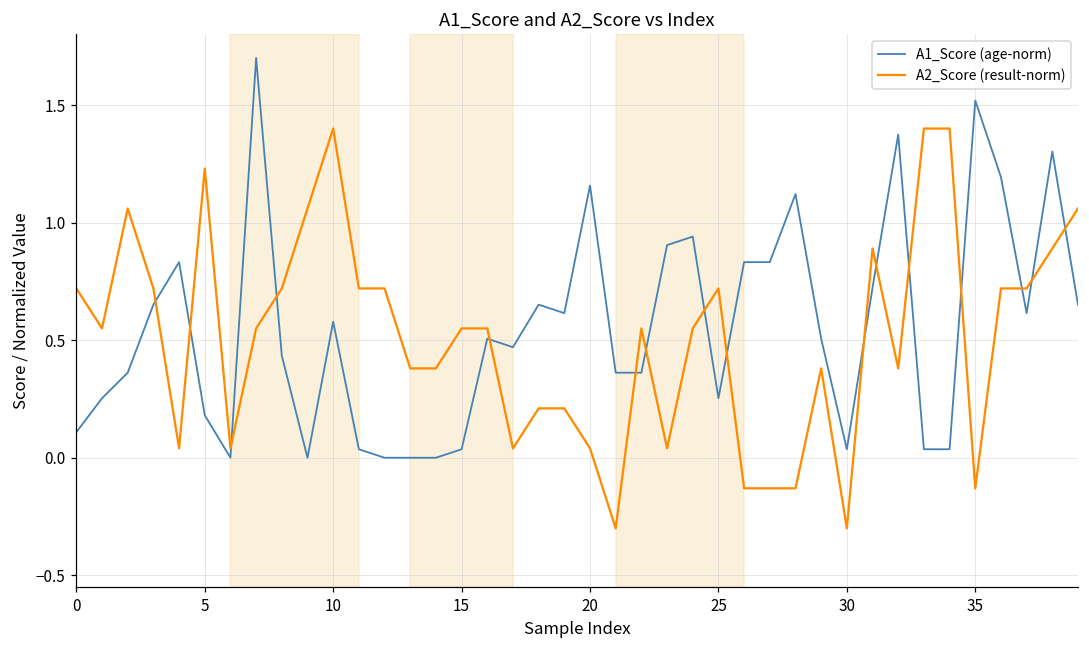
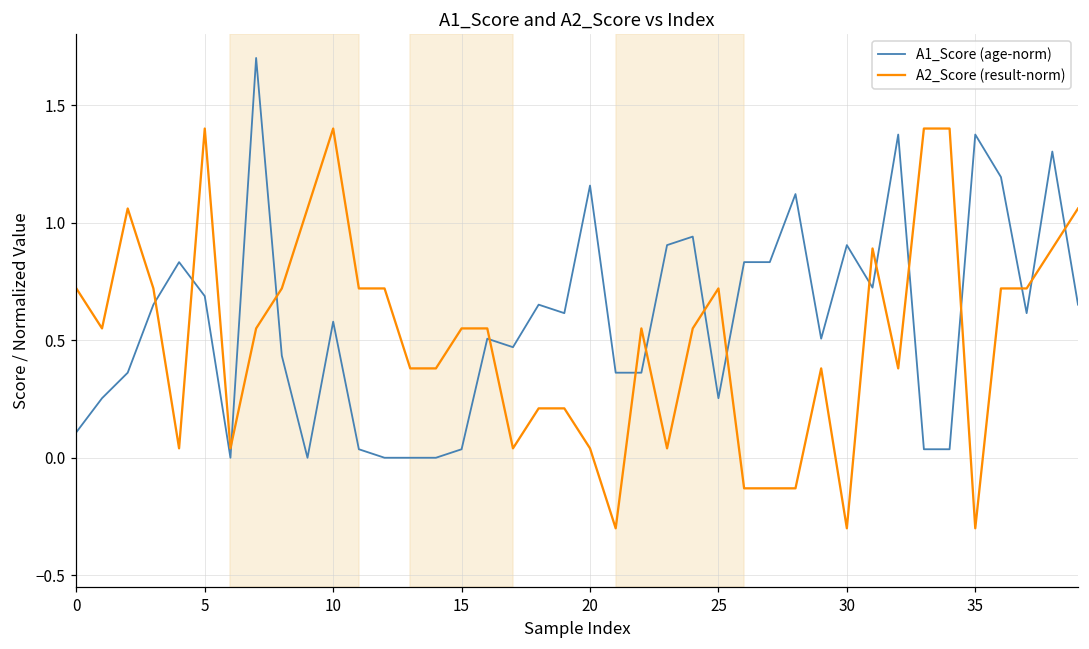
A1_Score (age-norm), 5: 0.18 -> 0.69
A2_Score (result-norm), 5: 1.23 -> 1.40
A1_Score (age-norm), 30: 0.04 -> 0.90
A1_Score (age-norm), 35: 1.52 -> 1.37
A2_Score (result-norm), 35: -0.13 -> -0.30
